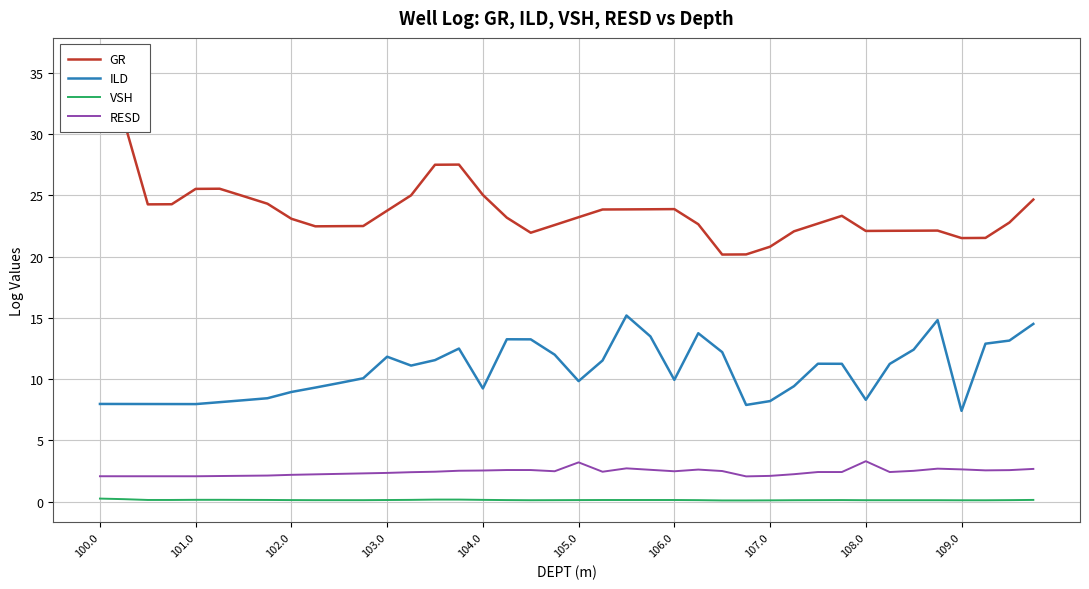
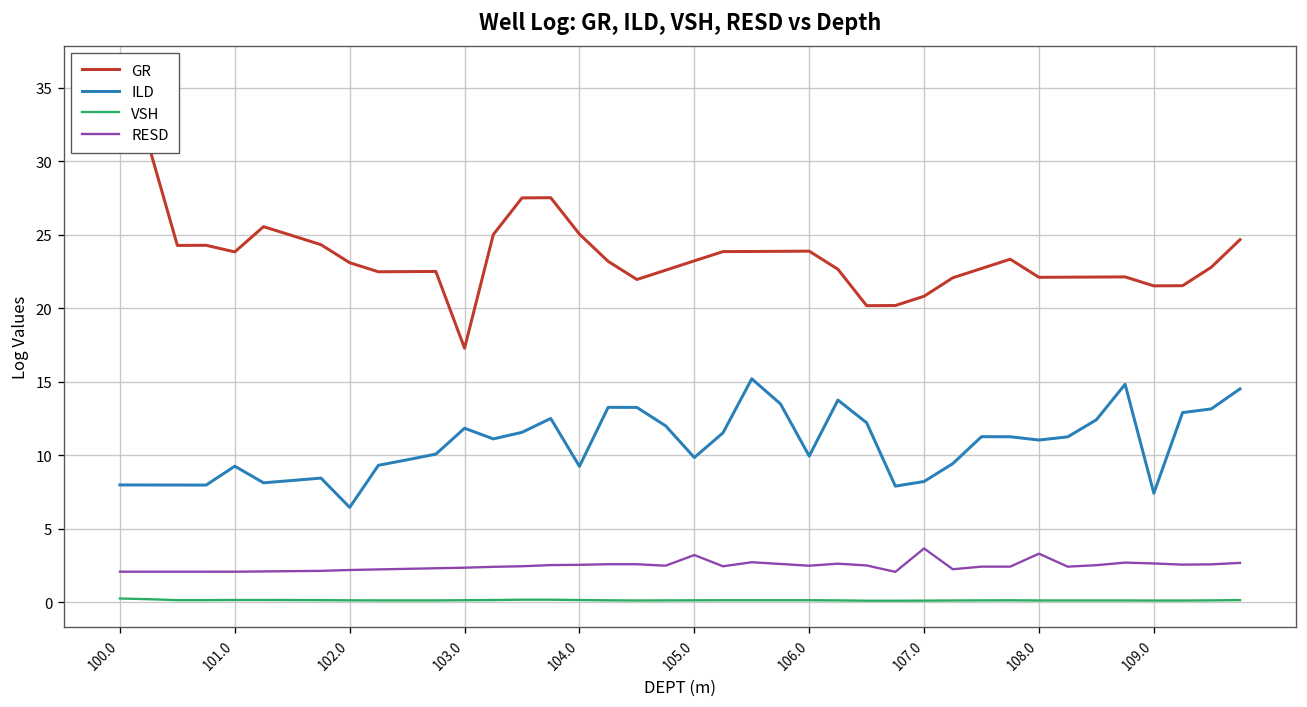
GR, 101.0: 25.5 -> 23.8
ILD, 101.0: 8.0 -> 9.3
ILD, 102.0: 9.0 -> 6.5
GR, 103.0: 23.8 -> 17.3
RESD, 107.0: 2.1 -> 3.7
ILD, 108.0: 8.3 -> 11.0
